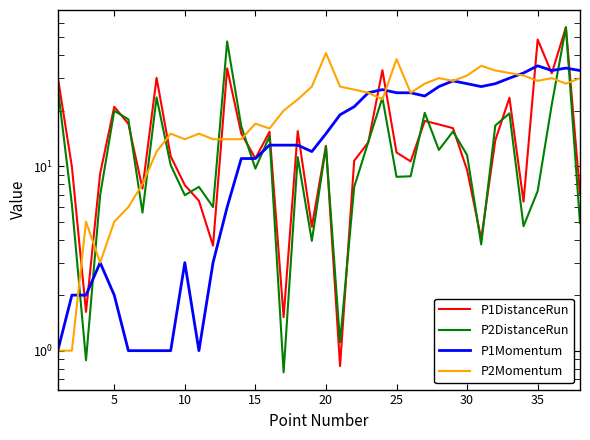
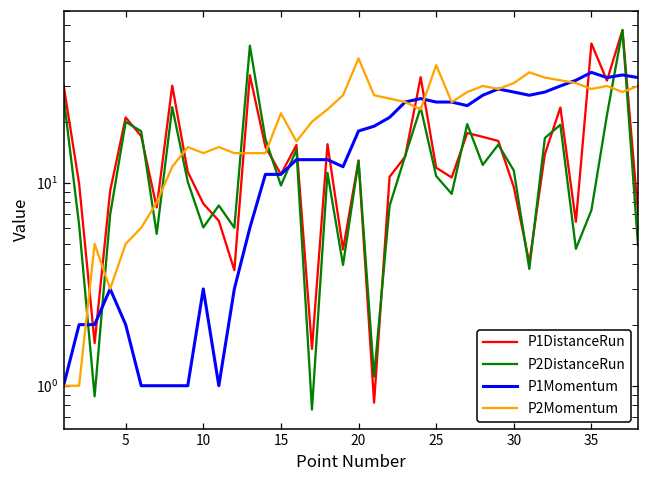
P2DistanceRun, 10: 7.0 -> 6.0
P2Momentum, 15: 17 -> 22
P1Momentum, 20: 15 -> 18
P2DistanceRun, 25: 9 -> 11
